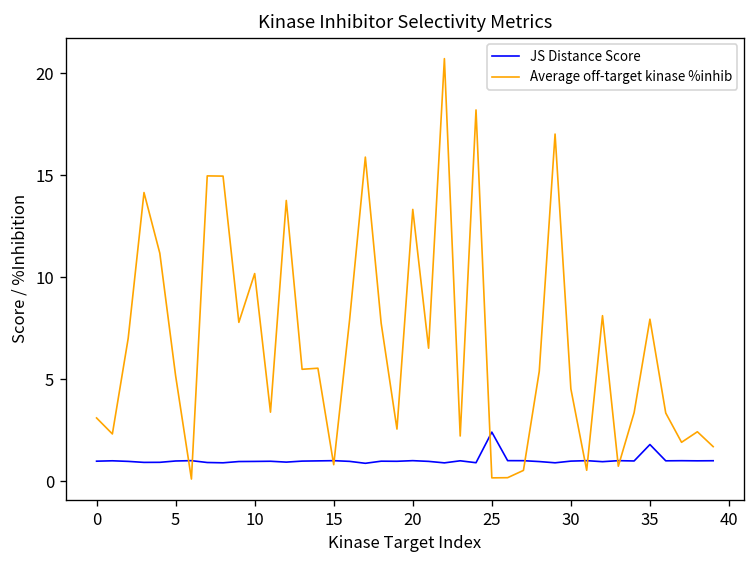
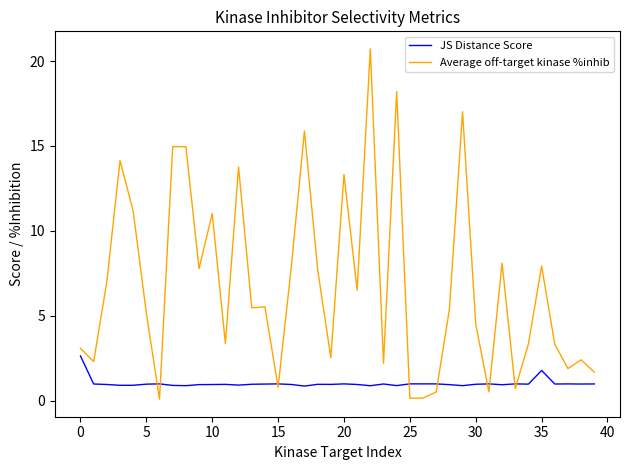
JS Distance Score, 0: 1.0 -> 2.6
Average off-target kinase %inhib, 10: 10.2 -> 11.0
JS Distance Score, 25: 2.4 -> 1.0
